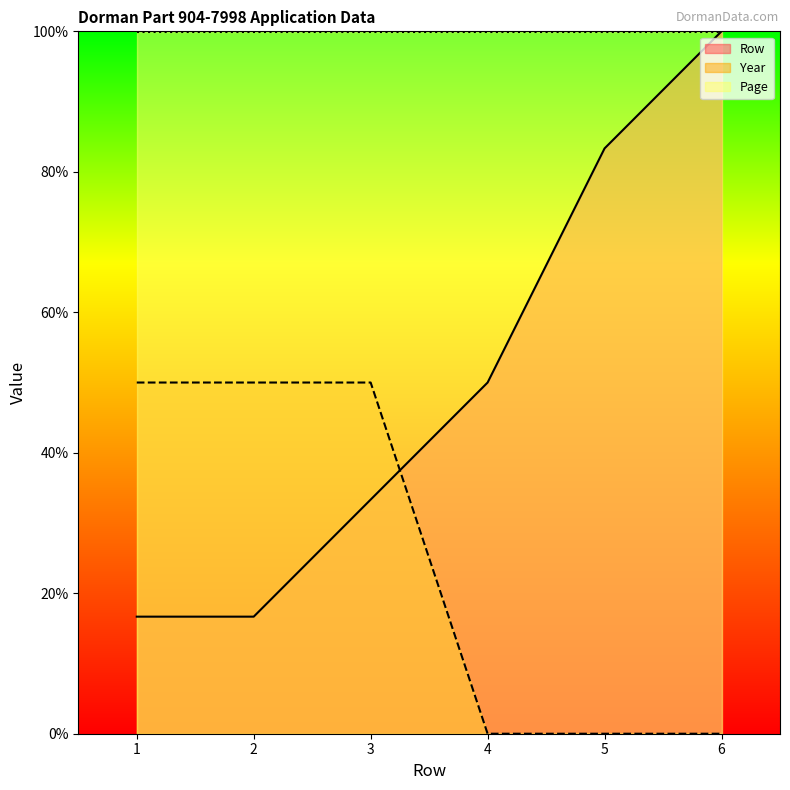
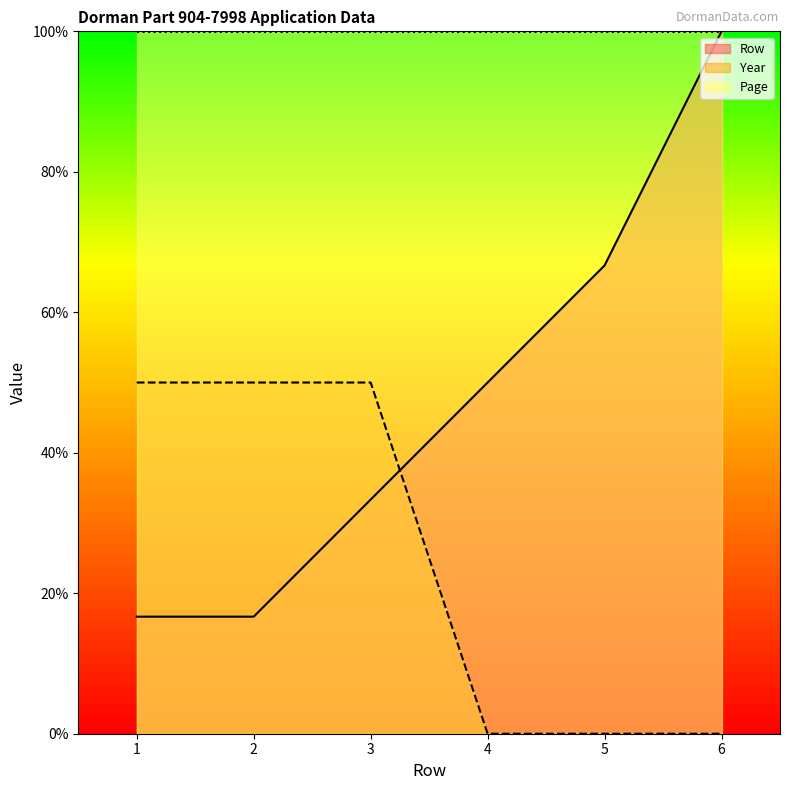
Row, 5: 83% -> 67%
